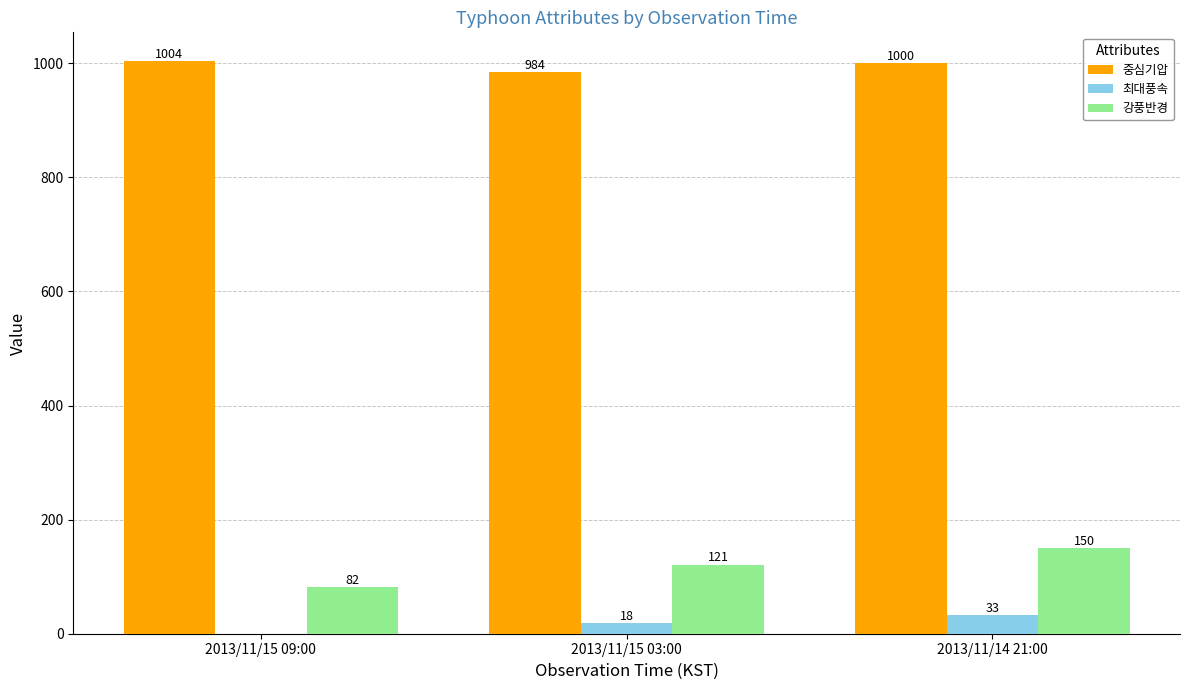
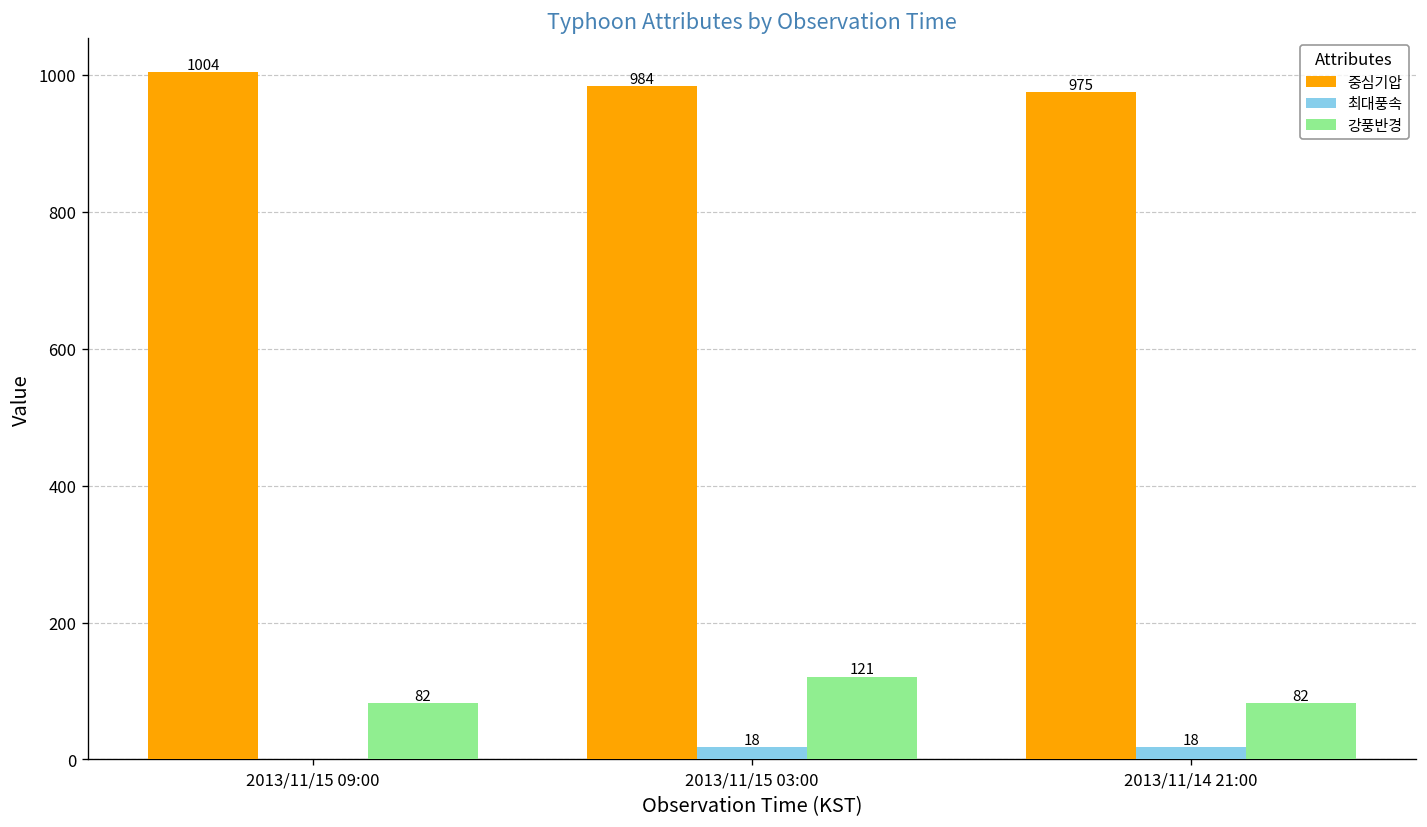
중심기압, 2013/11/14 21:00: 1000 -> 975
최대풍속, 2013/11/14 21:00: 33 -> 18
강풍반경, 2013/11/14 21:00: 150 -> 82
